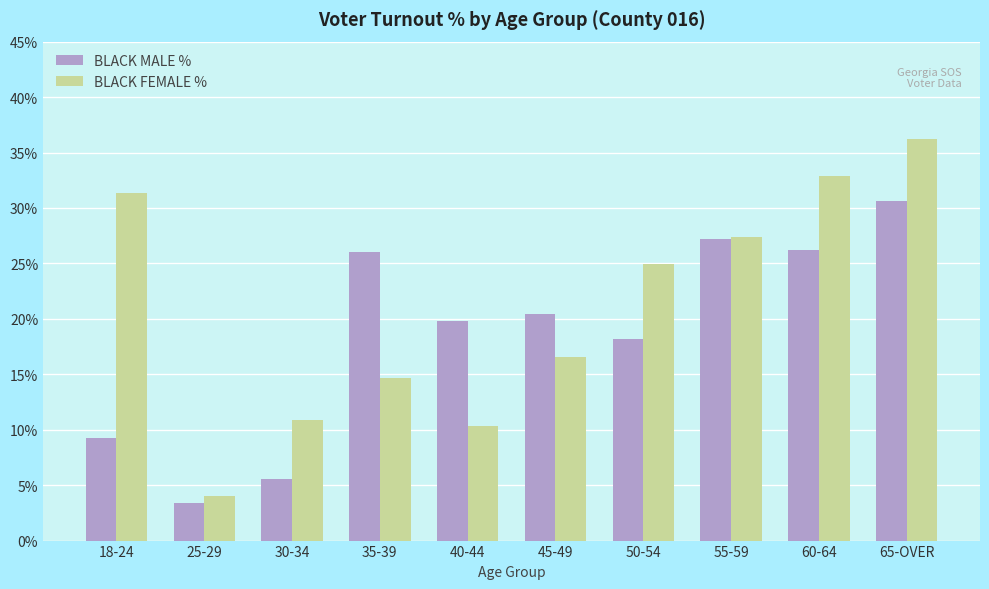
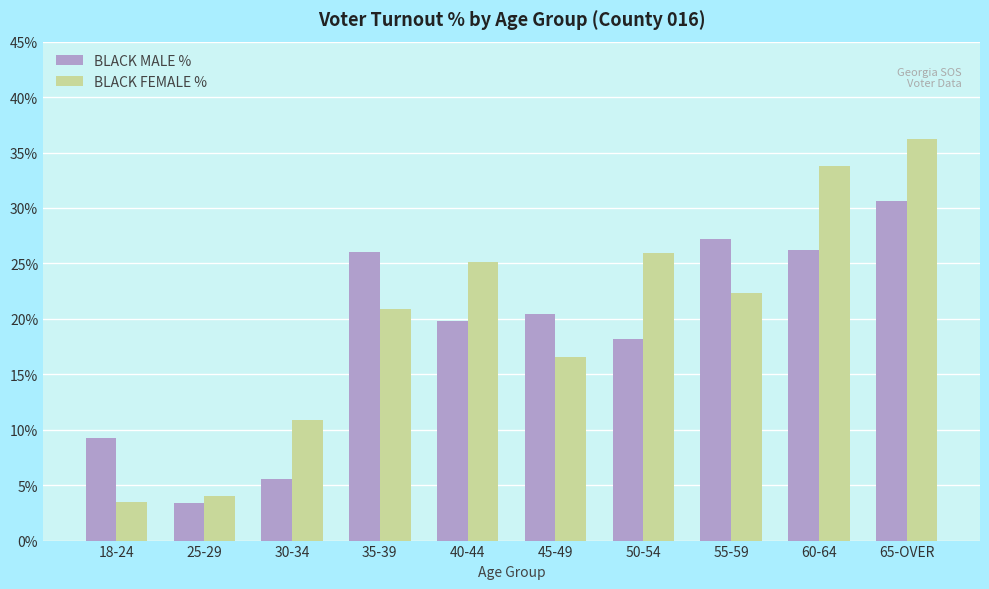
BLACK FEMALE %, 18-24: 31.3% -> 3.5%
BLACK FEMALE %, 35-39: 14.7% -> 20.9%
BLACK FEMALE %, 40-44: 10.4% -> 25.1%
BLACK FEMALE %, 50-54: 24.9% -> 25.9%
BLACK FEMALE %, 55-59: 27.4% -> 22.3%
BLACK FEMALE %, 60-64: 32.9% -> 33.8%
